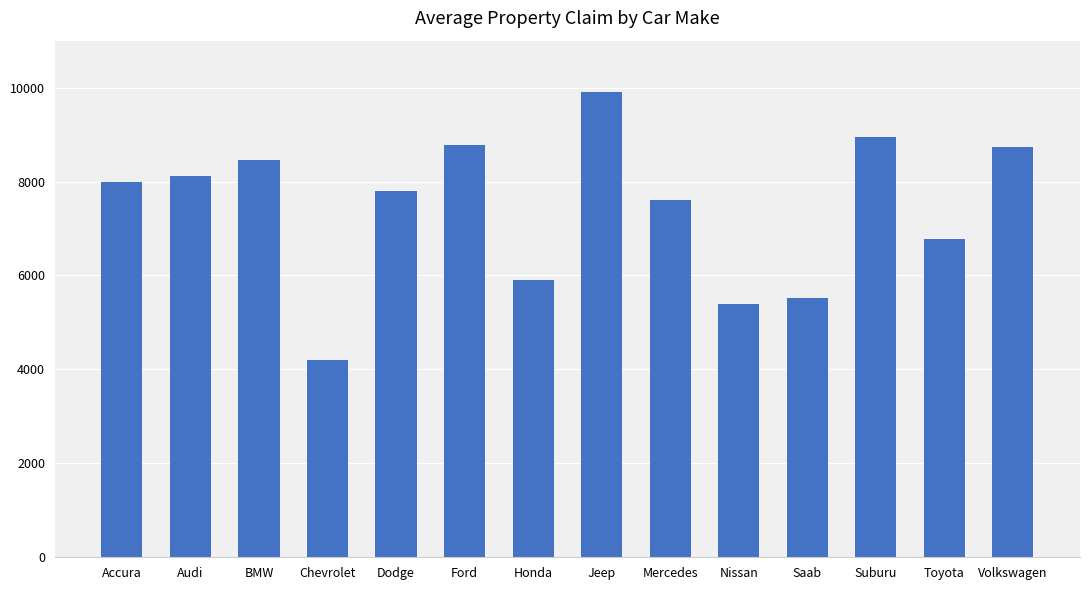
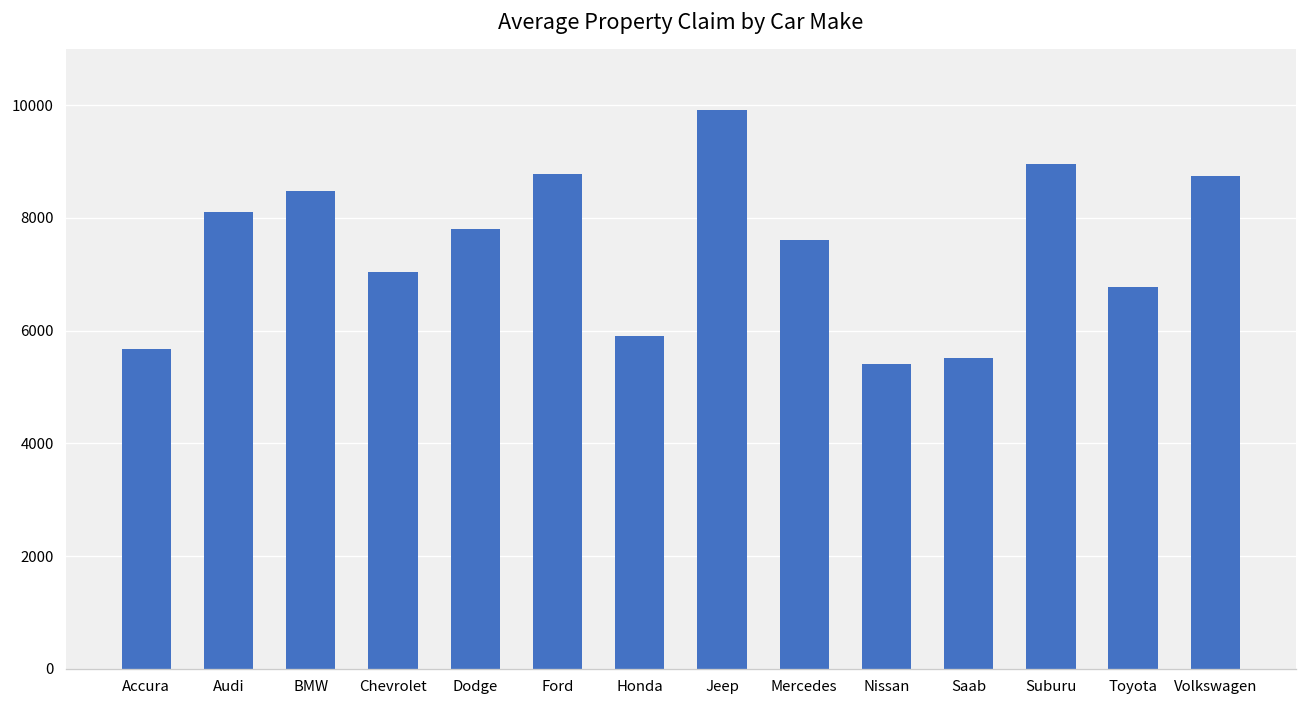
Accura: 8000 -> 5700
Chevrolet: 4200 -> 7000
